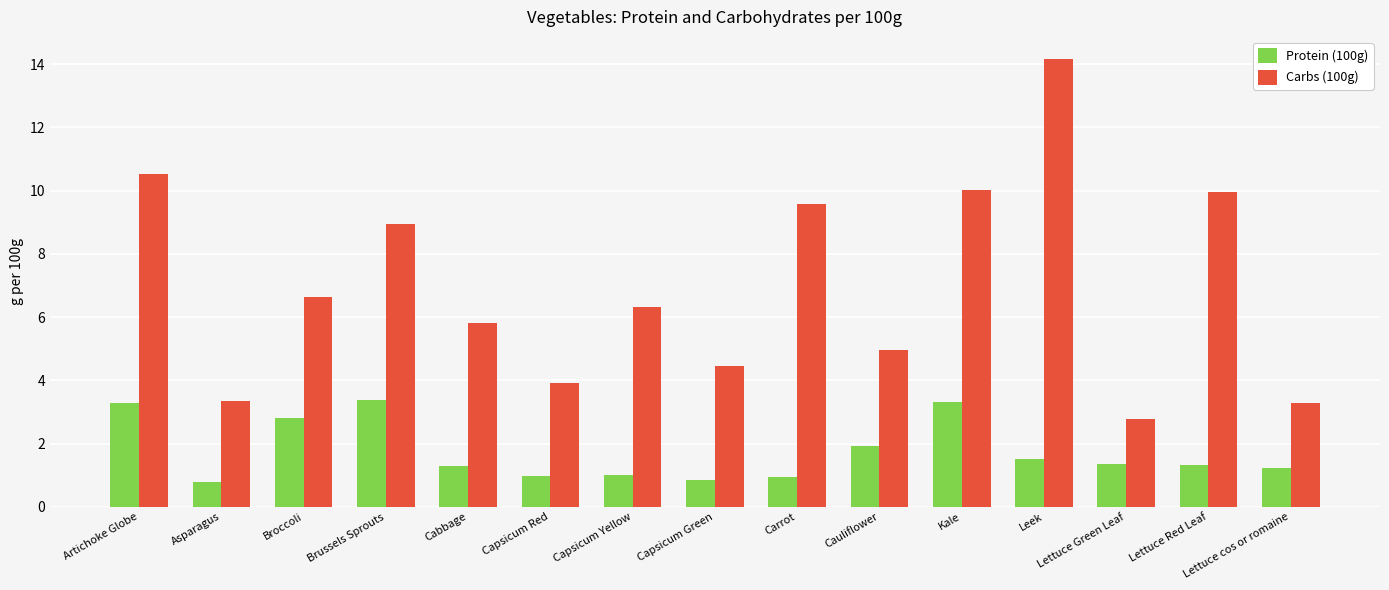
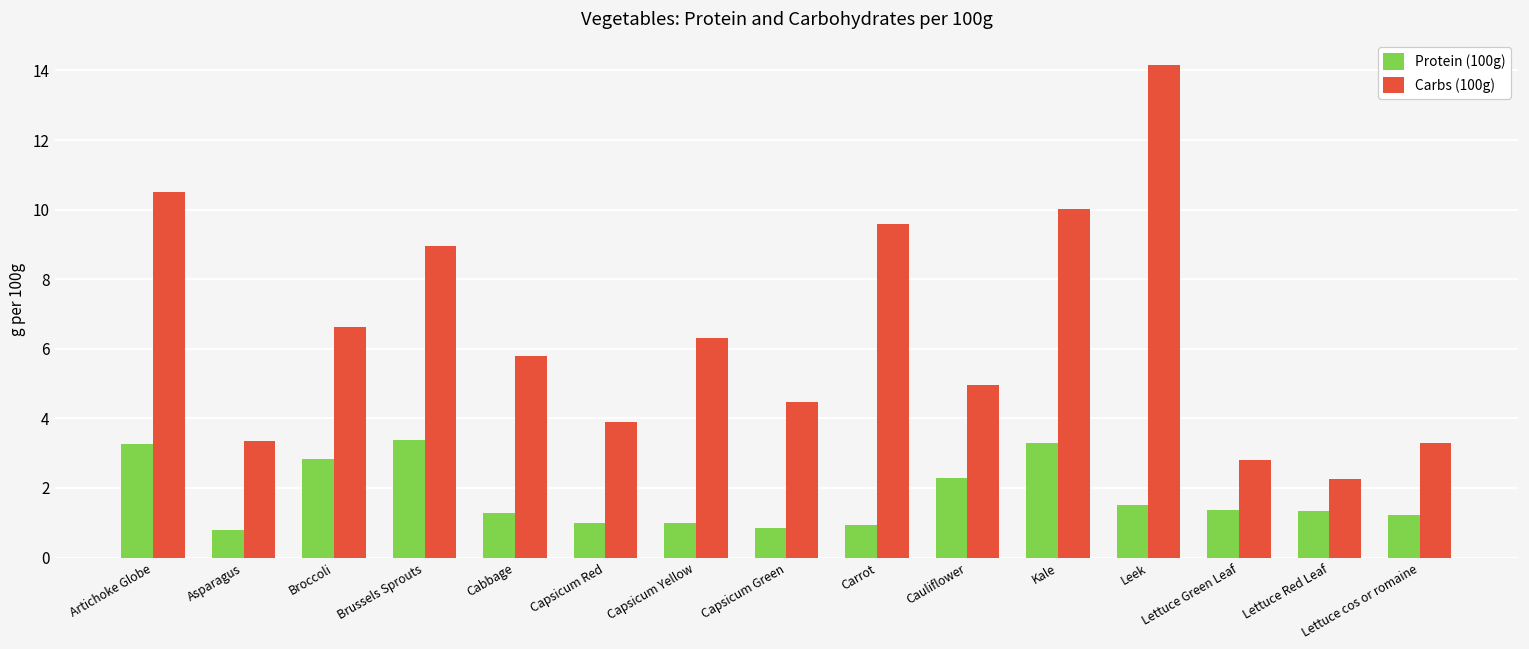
Protein (100g), Cauliflower: 1.9 -> 2.3
Carbs (100g), Lettuce Red Leaf: 10.0 -> 2.3
